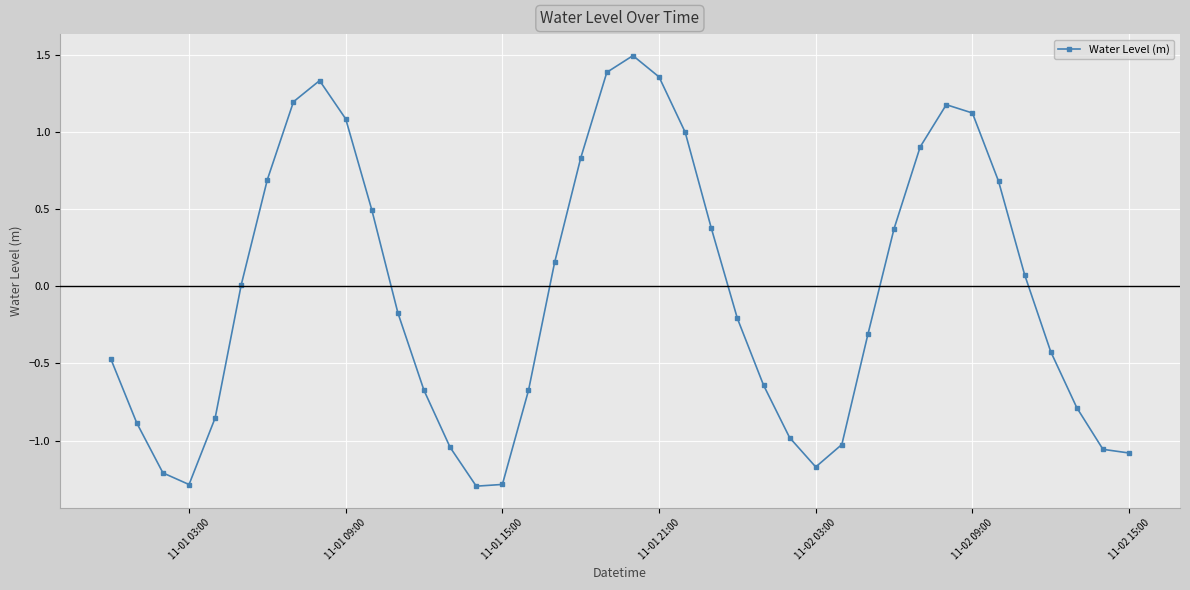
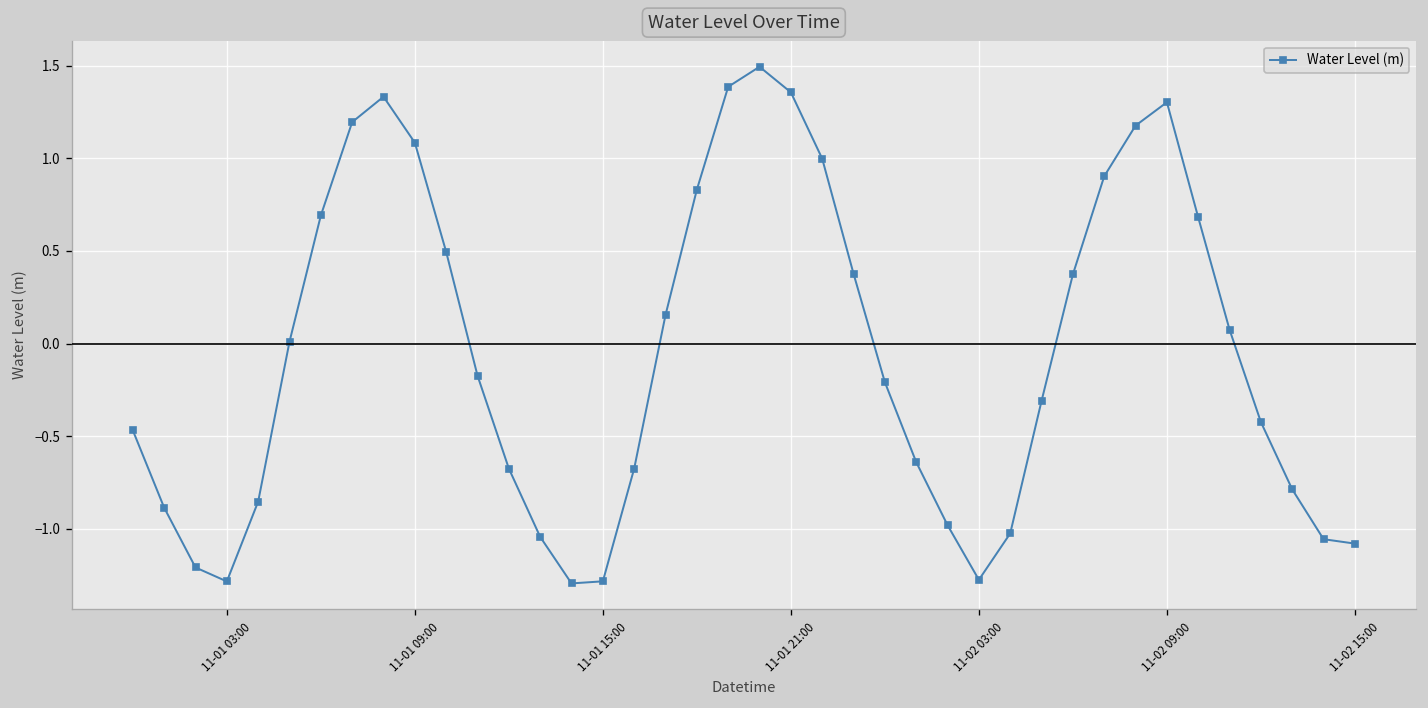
11-02 03:00: -1.17 -> -1.28
11-02 09:00: 1.12 -> 1.30
